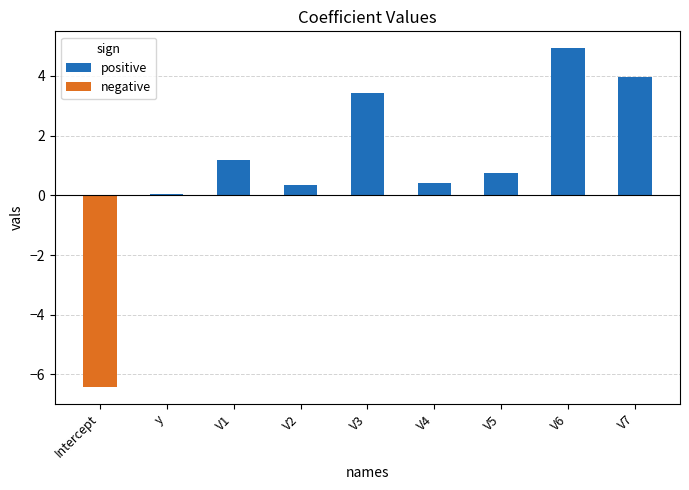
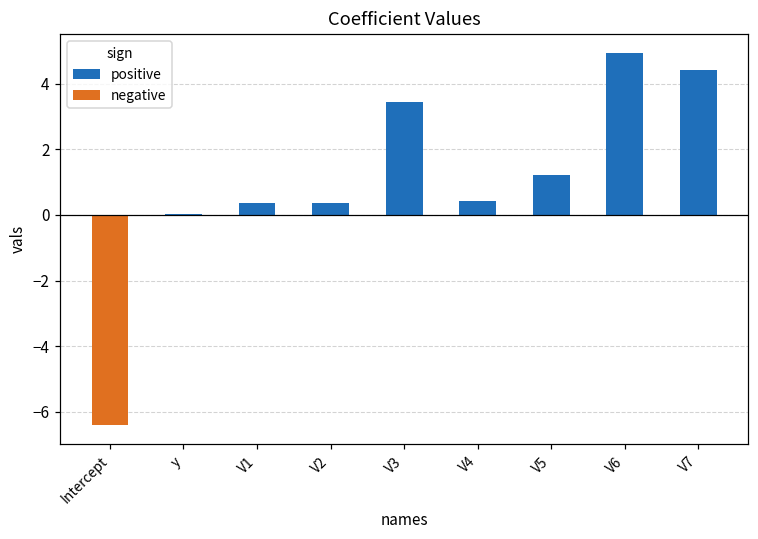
V1: 1.2 -> 0.4
V5: 0.8 -> 1.2
V7: 4.0 -> 4.4
